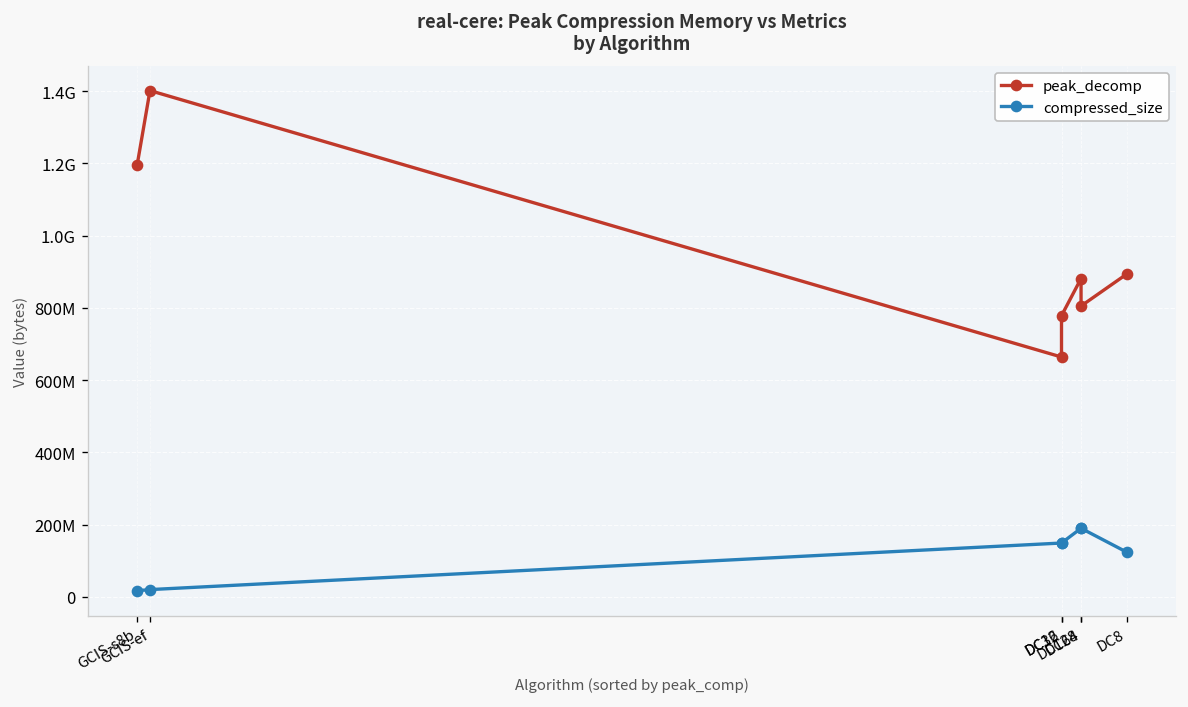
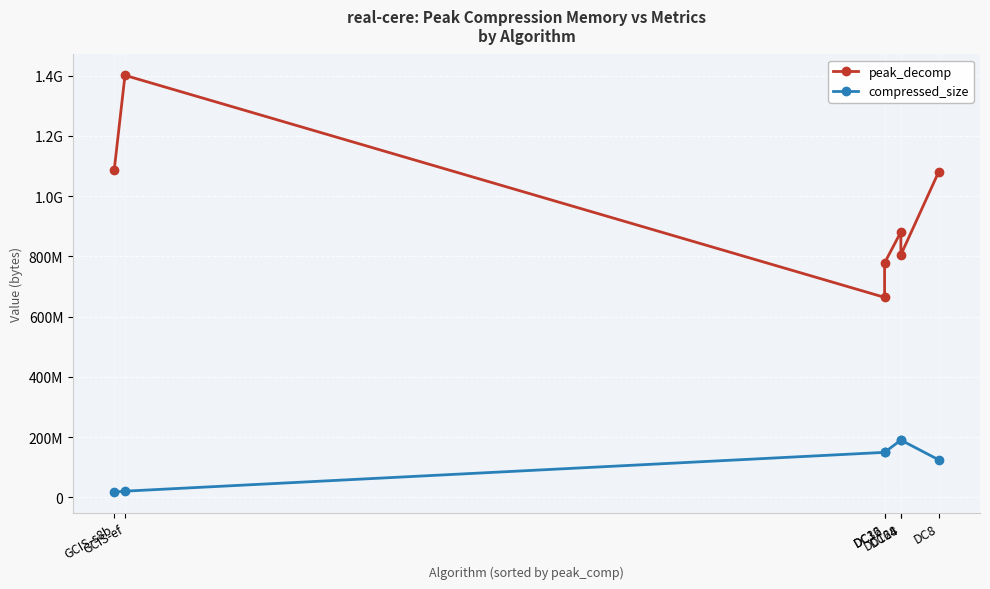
peak_decomp, GCIS-s8b: 1200000000 -> 1090000000
peak_decomp, DC8: 890000000 -> 1080000000
